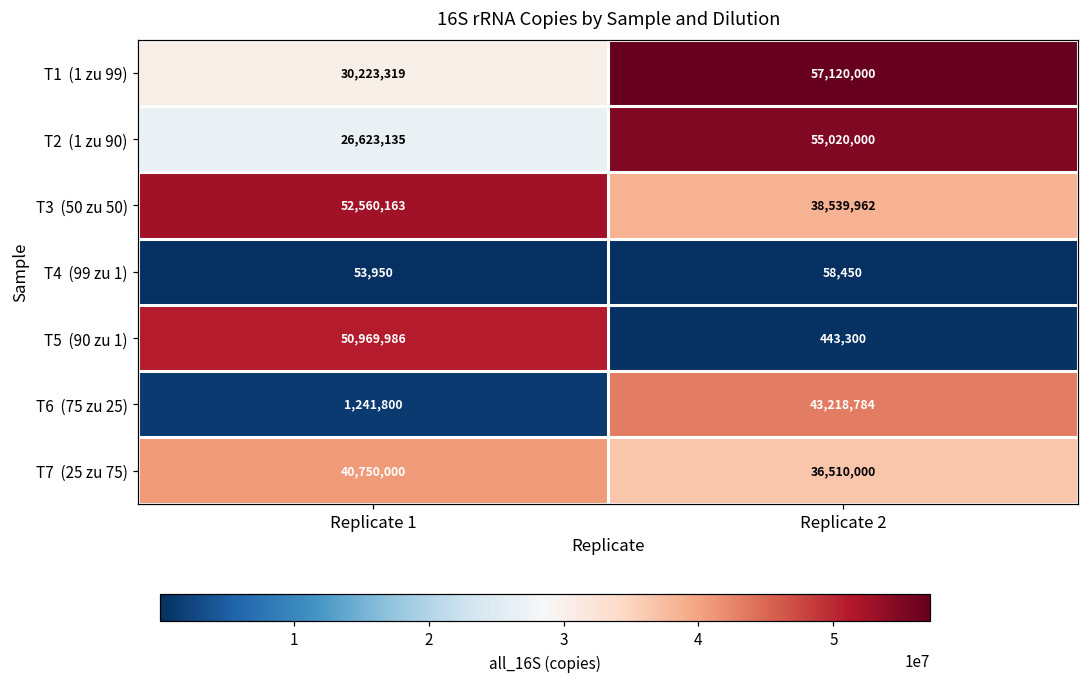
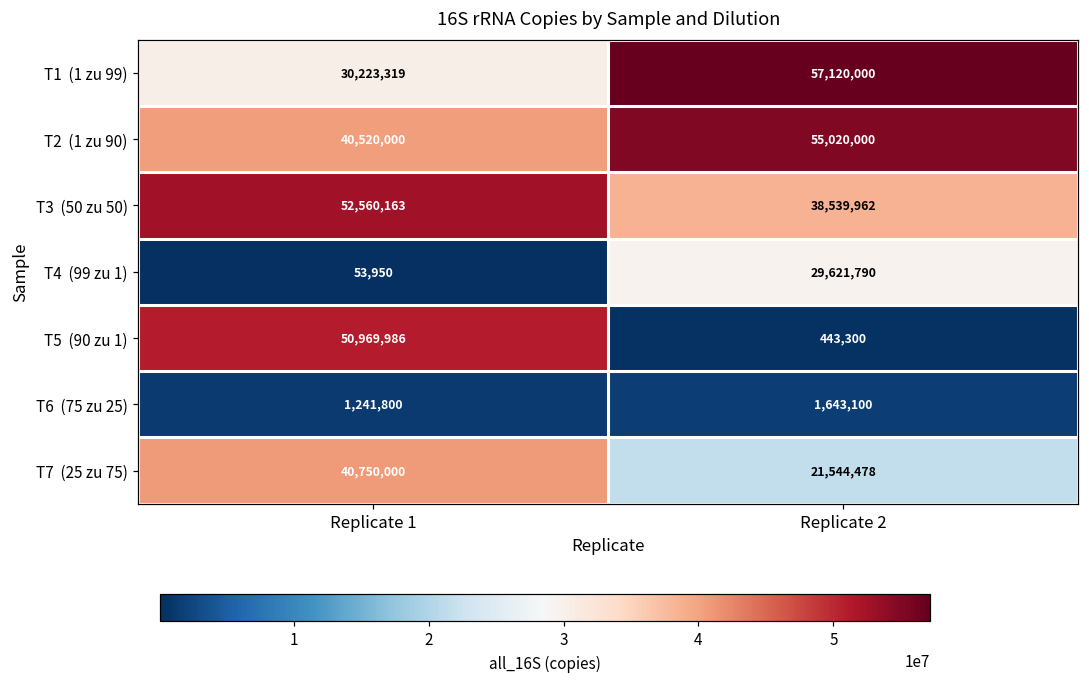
T2 (1 zu 90), Replicate 1: 26,623,135 -> 40,520,000
T4 (99 zu 1), Replicate 2: 58,450 -> 29,621,790
T6 (75 zu 25), Replicate 2: 43,218,784 -> 1,643,100
T7 (25 zu 75), Replicate 2: 36,510,000 -> 21,544,478
